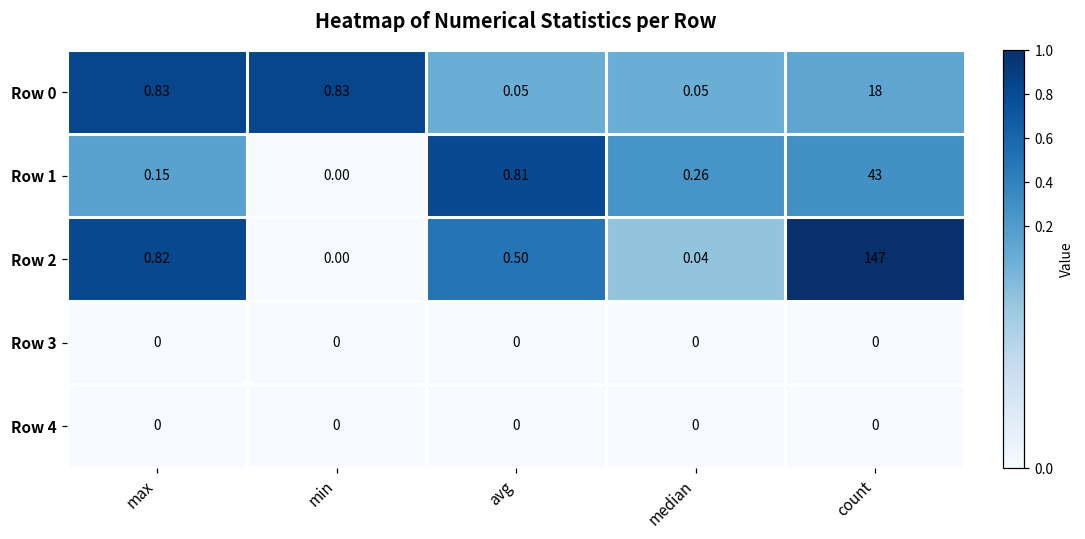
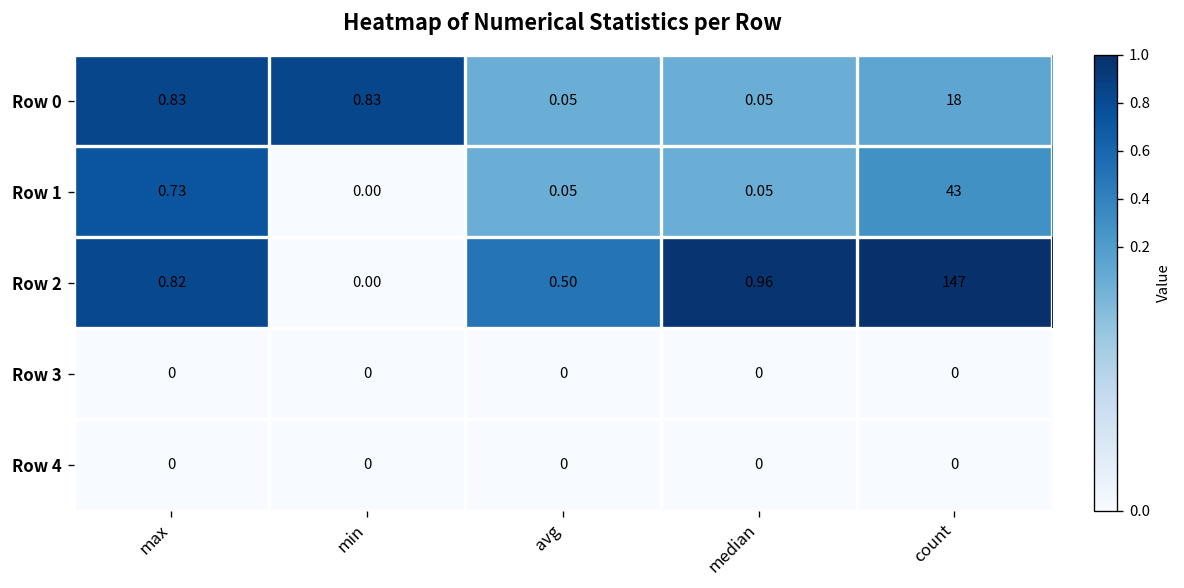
Row 1, max: 0.15 -> 0.73
Row 1, avg: 0.81 -> 0.05
Row 1, median: 0.26 -> 0.05
Row 2, median: 0.04 -> 0.96
